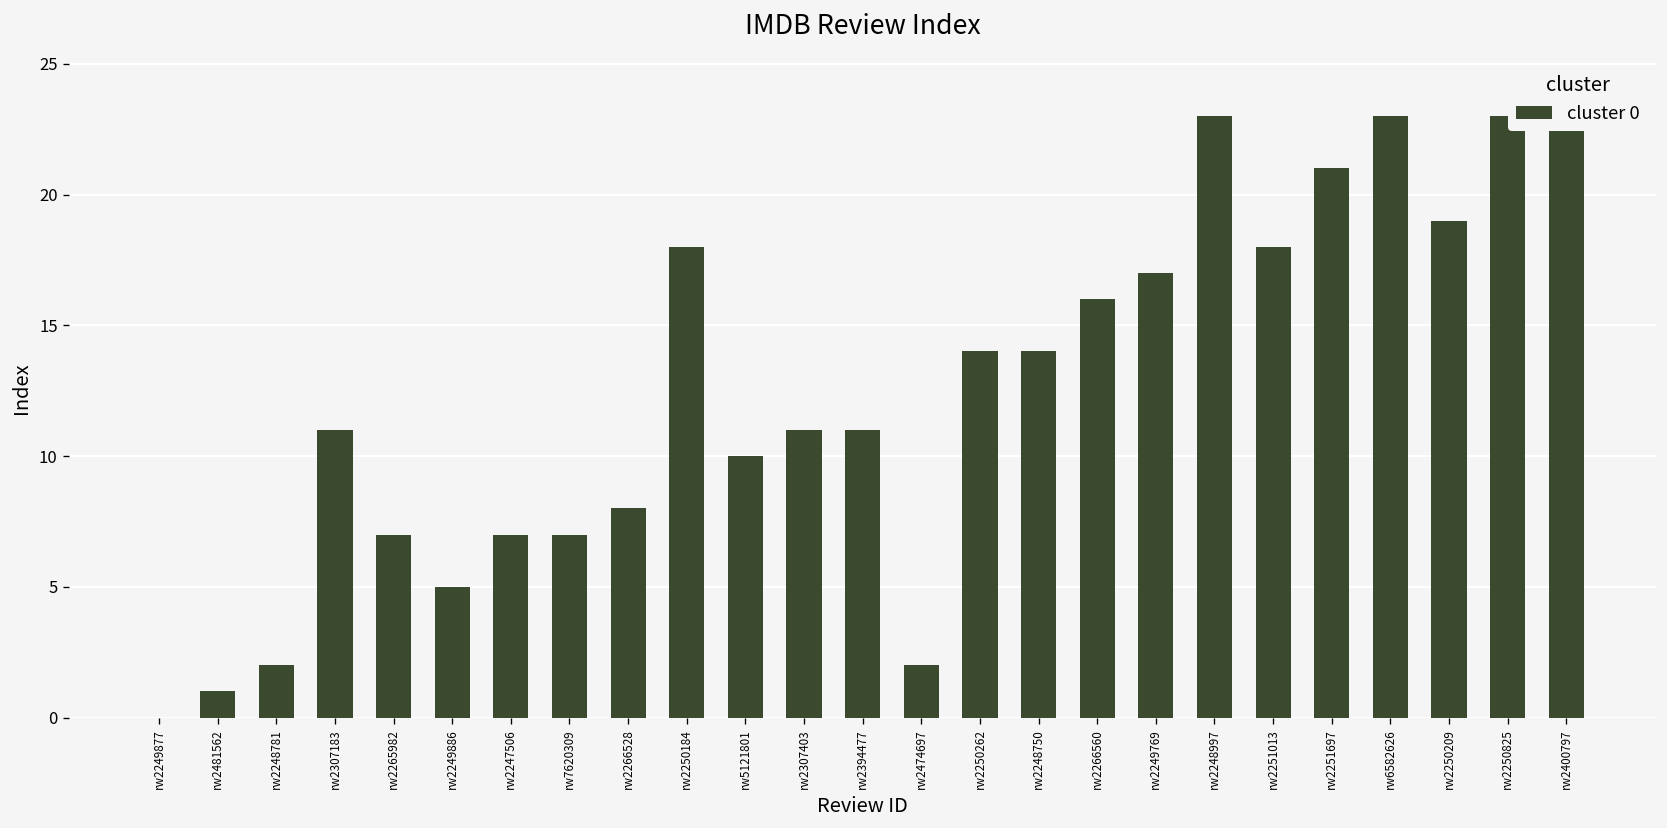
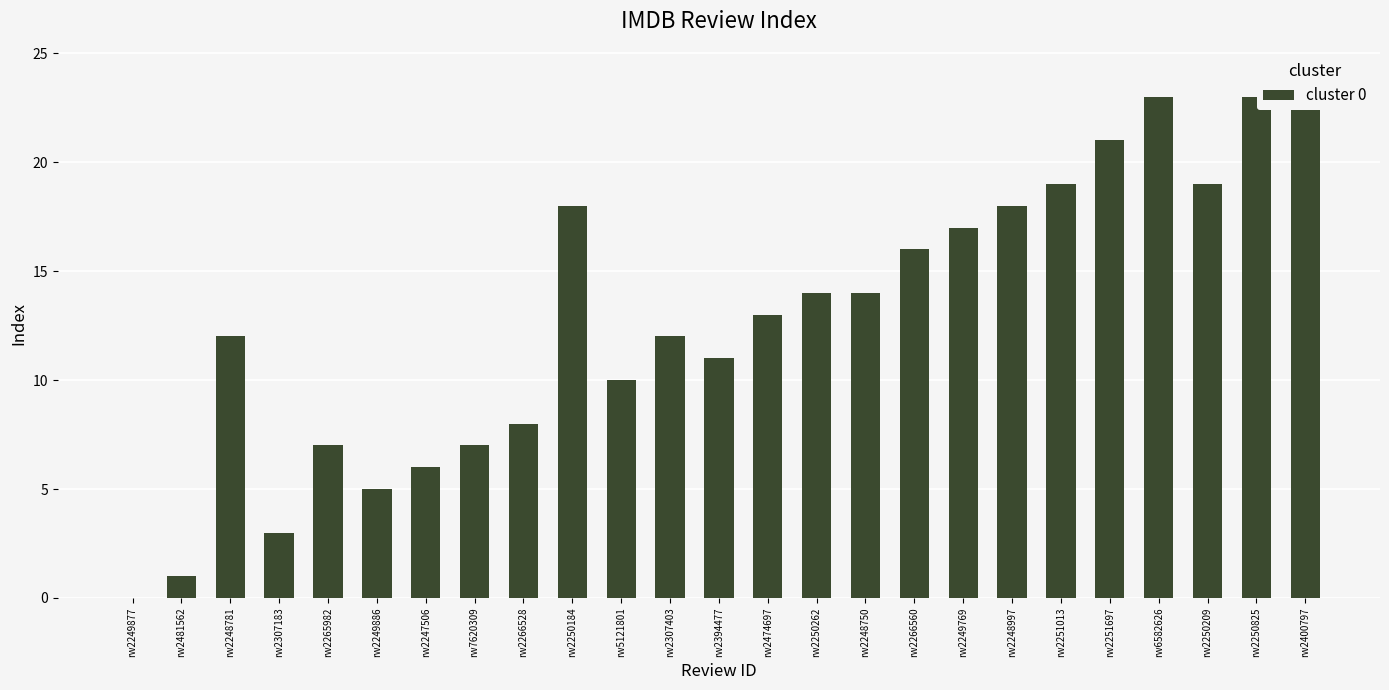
rw2248781: 2 -> 12
rw2307183: 11 -> 3
rw2247506: 7 -> 6
rw2307403: 11 -> 12
rw2474697: 2 -> 13
rw2248997: 23 -> 18
rw2251013: 18 -> 19
